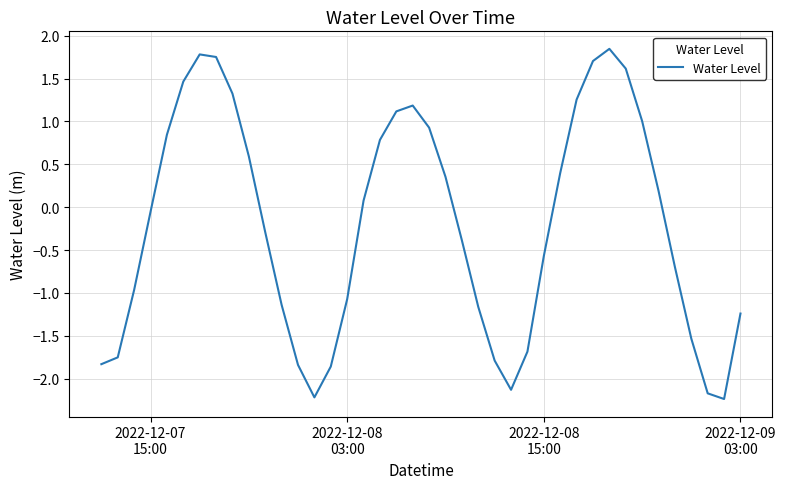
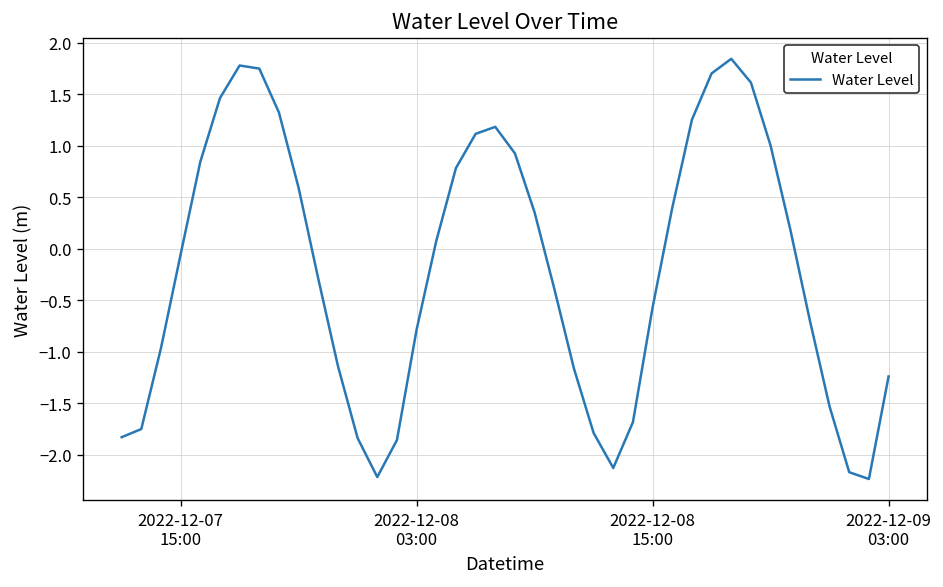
2022-12-08 03:00: -1.1 -> -0.8
